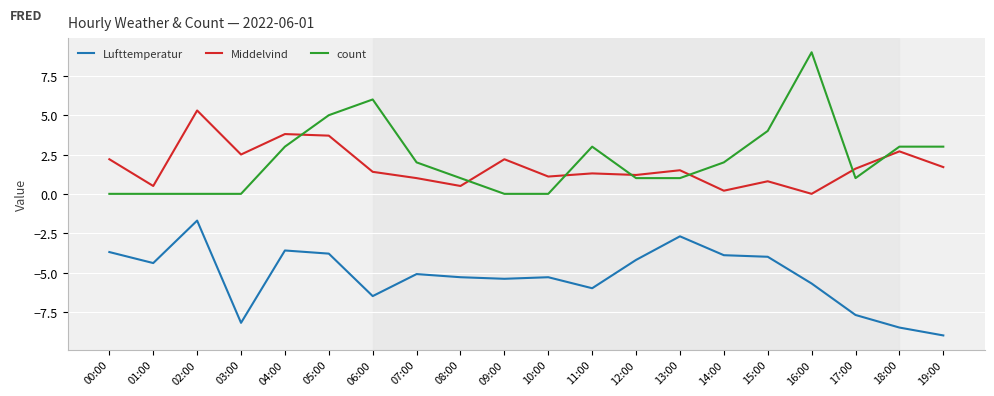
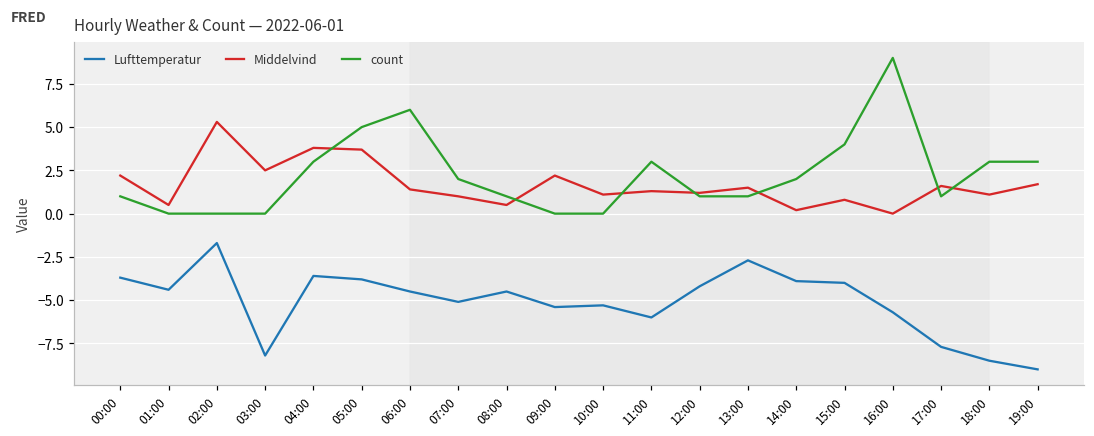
count, 00:00: 0 -> 1
Lufttemperatur, 06:00: -6.5 -> -4.5
Lufttemperatur, 08:00: -5.3 -> -4.5
Middelvind, 18:00: 2.7 -> 1.1
